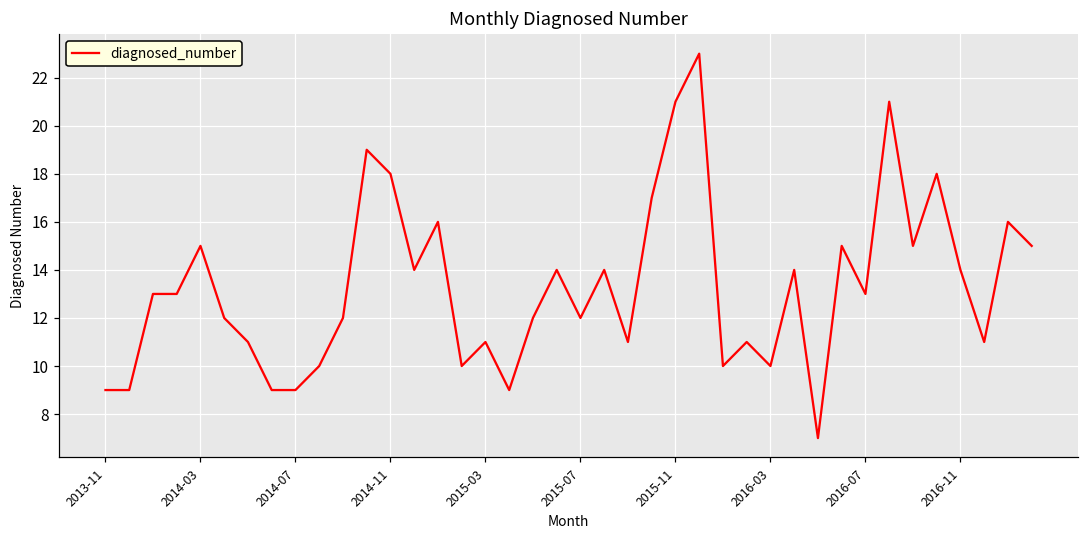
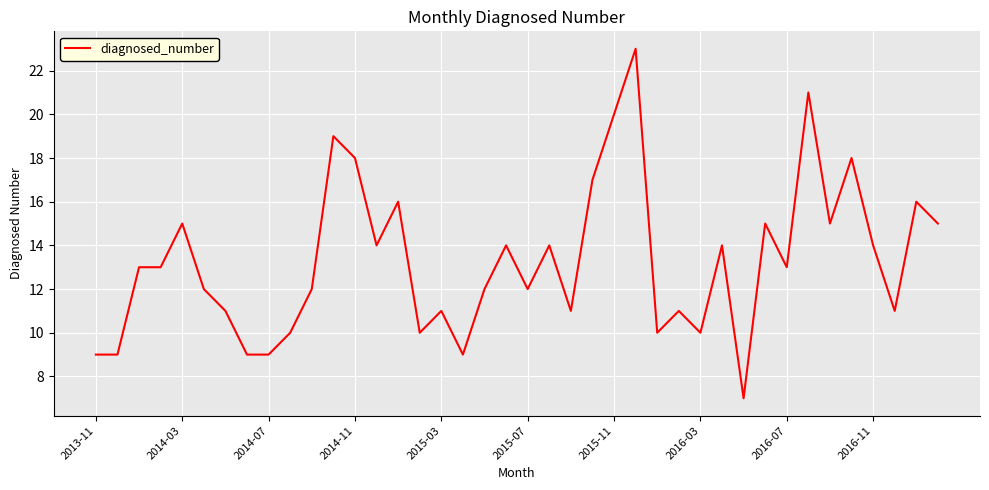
2015-11: 21 -> 20
